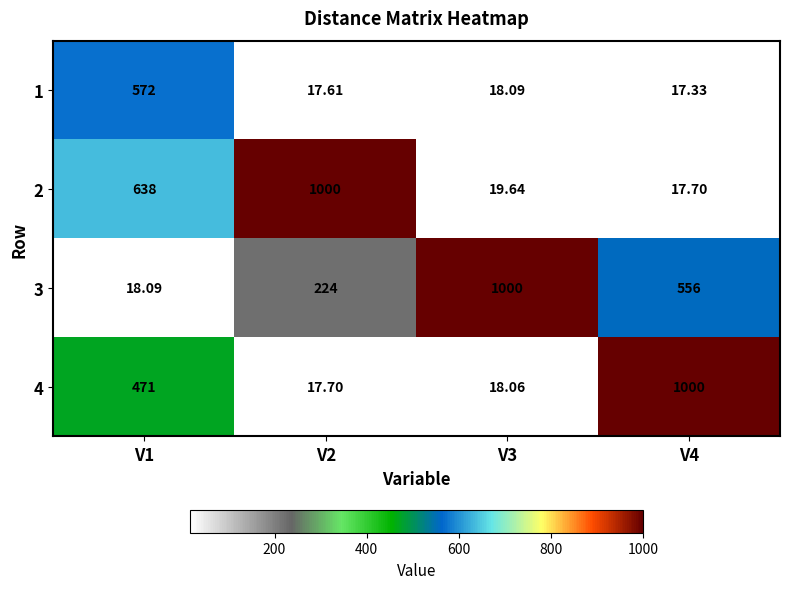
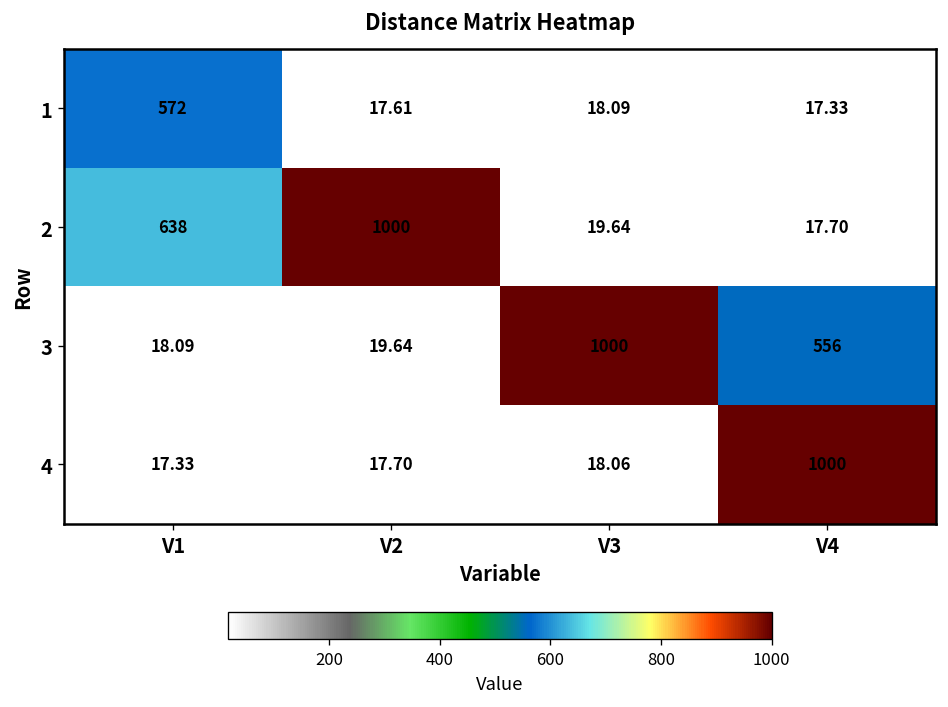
3, V2: 224 -> 19.64
4, V1: 471 -> 17.33
